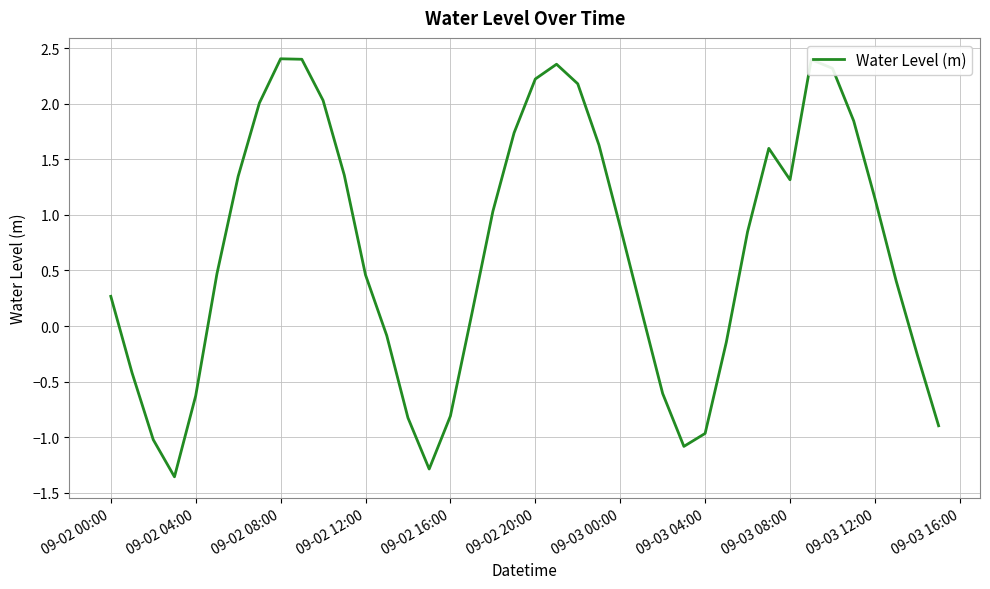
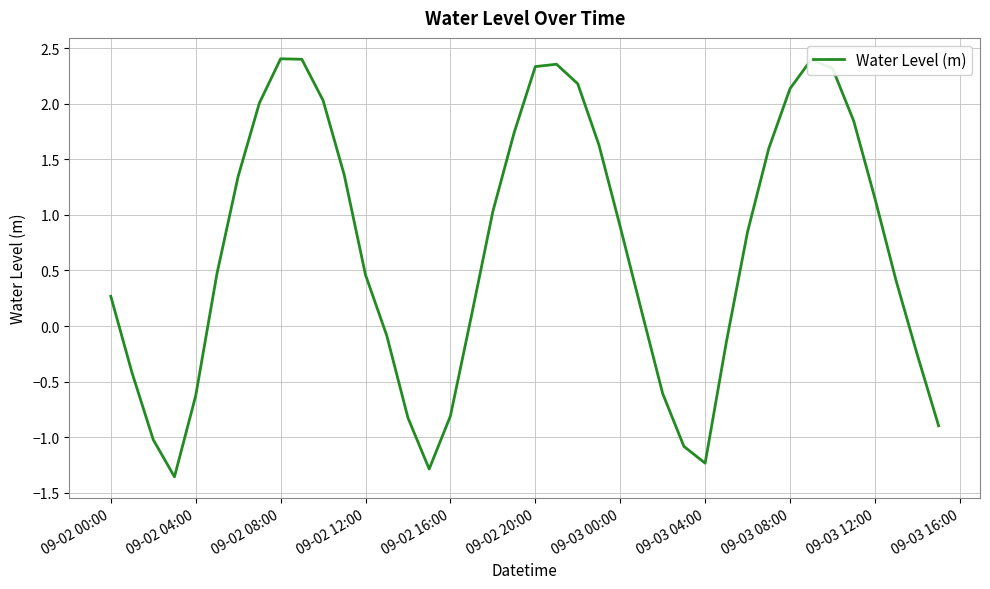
09-02 20:00: 2.22 -> 2.33
09-03 04:00: -0.97 -> -1.23
09-03 08:00: 1.32 -> 2.14
